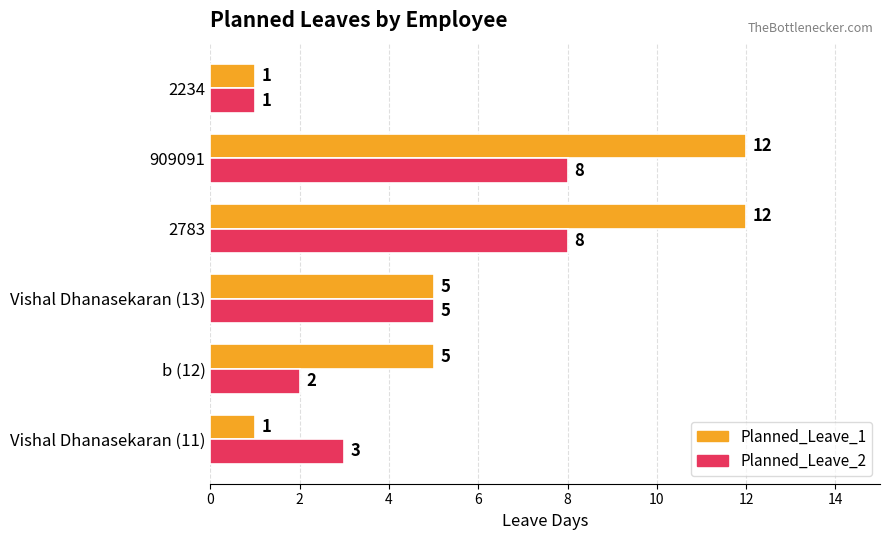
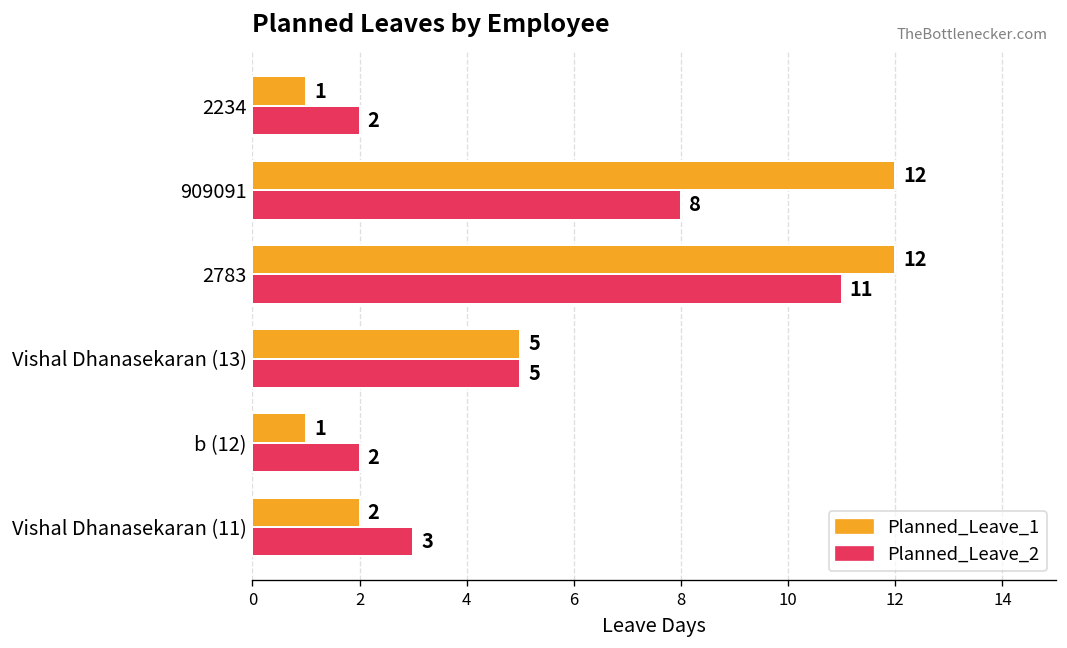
Planned_Leave_2, 2234: 1 -> 2
Planned_Leave_2, 2783: 8 -> 11
Planned_Leave_1, b (12): 5 -> 1
Planned_Leave_1, Vishal Dhanasekaran (11): 1 -> 2
